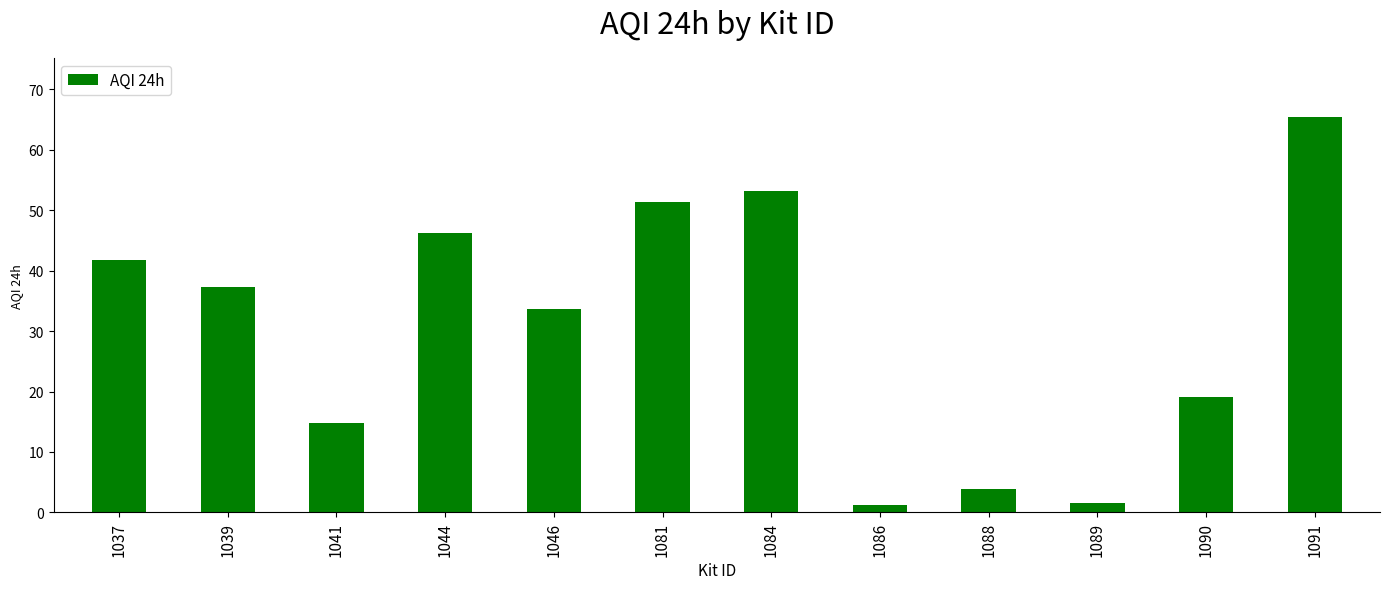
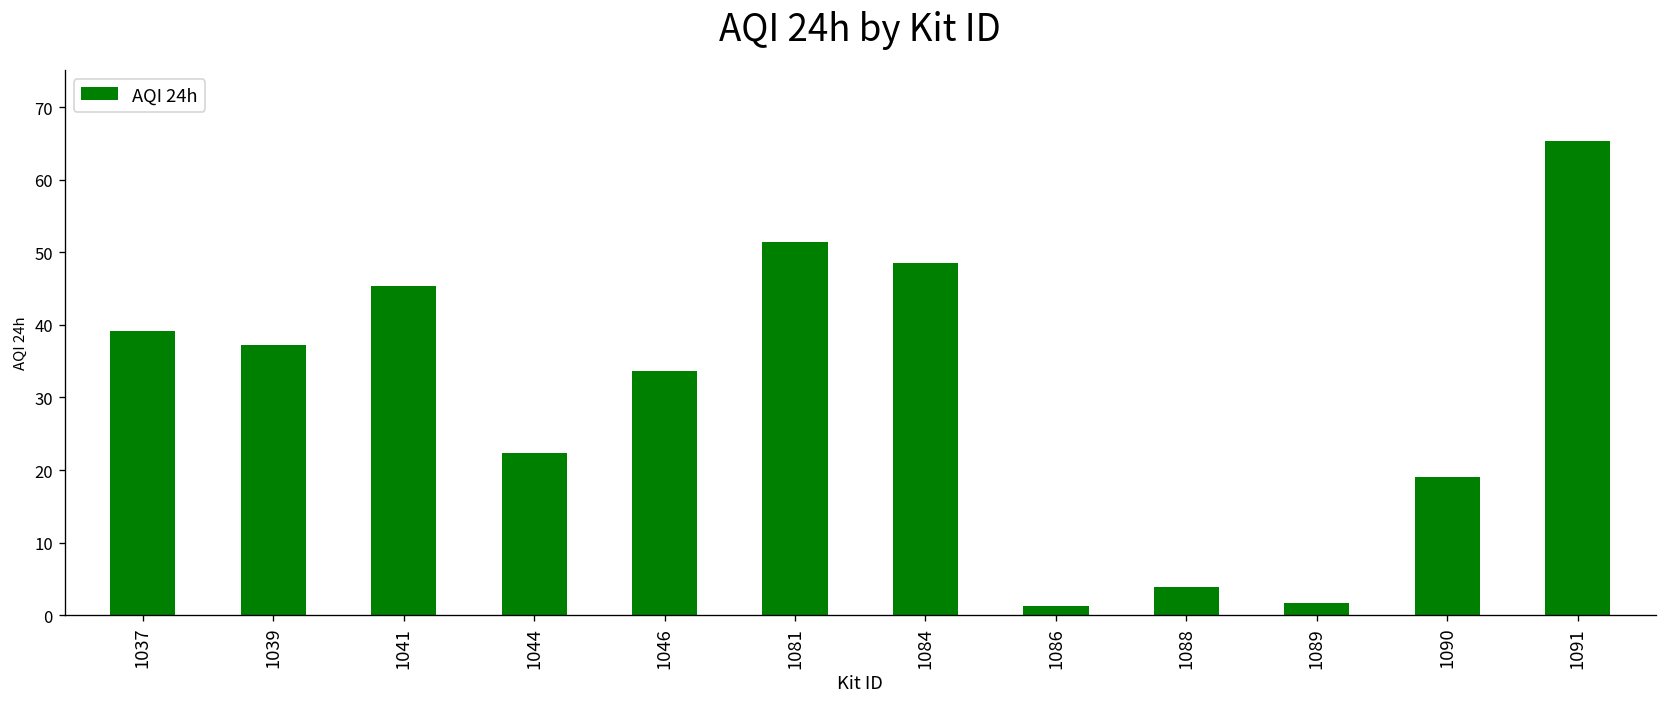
1037: 42 -> 39
1041: 15 -> 45
1044: 46 -> 22
1084: 53 -> 49
